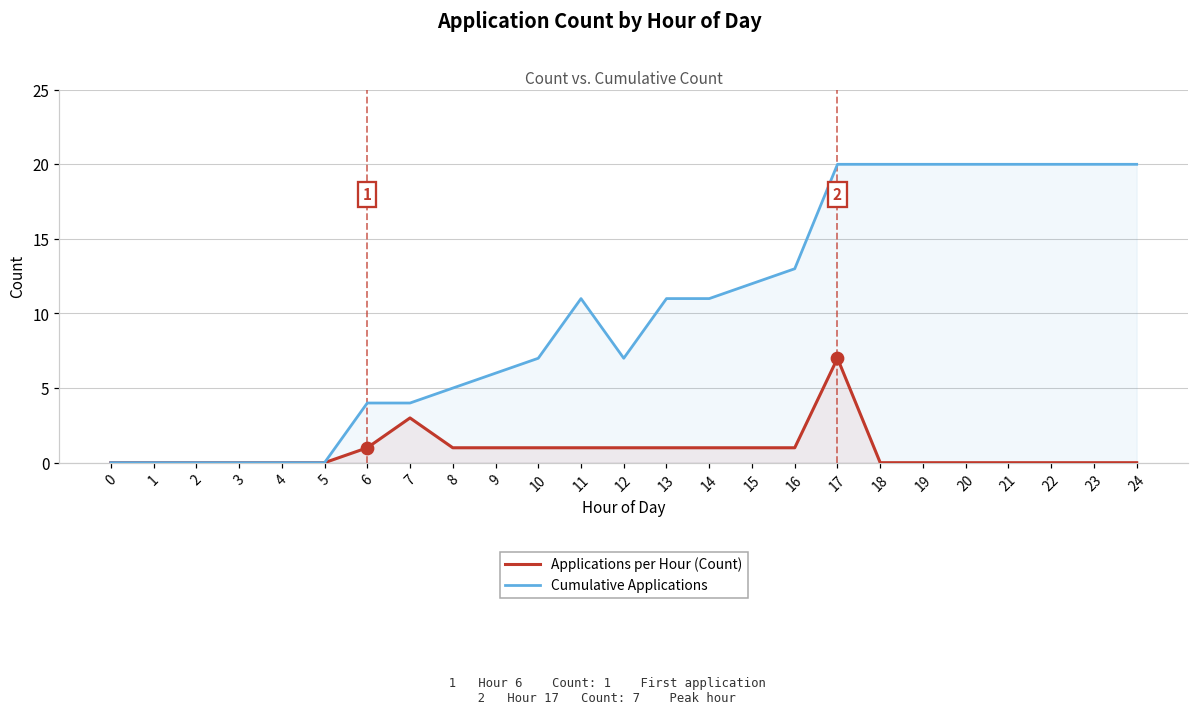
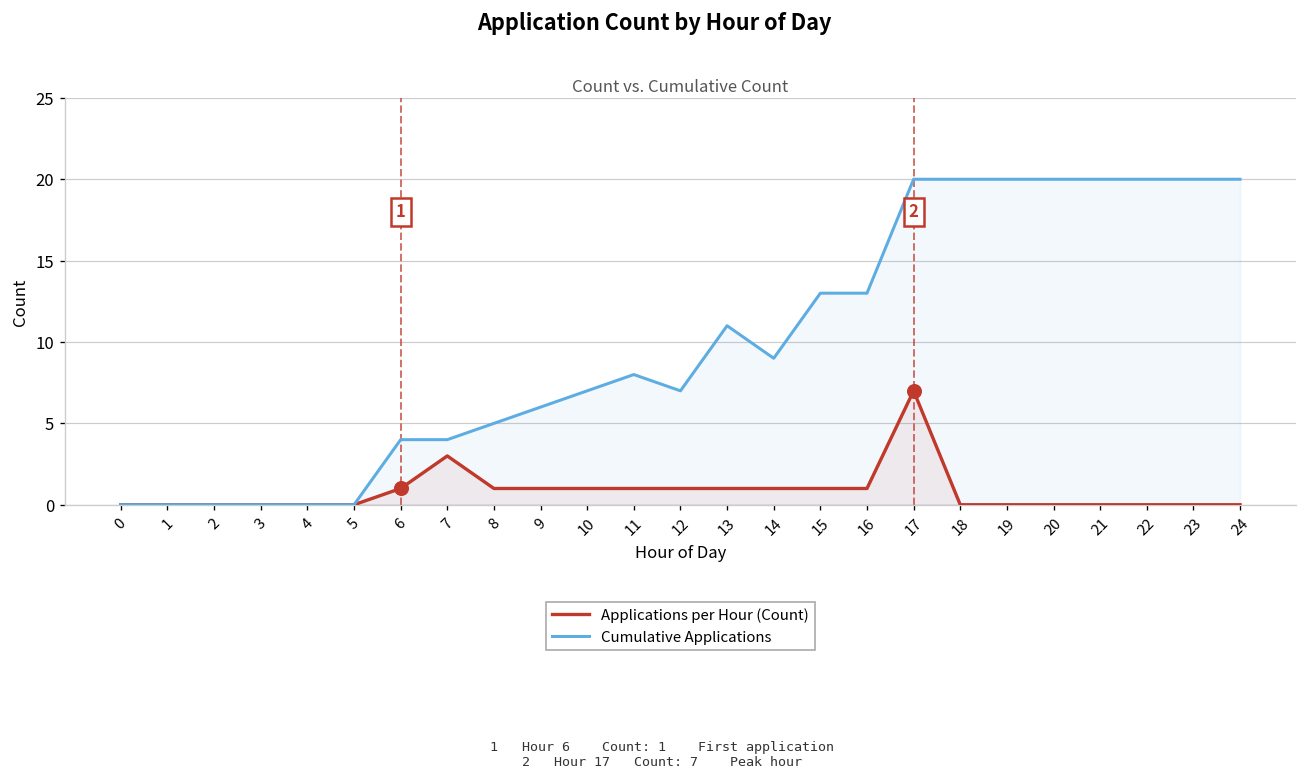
Cumulative Applications, 11: 11 -> 8
Cumulative Applications, 14: 11 -> 9
Cumulative Applications, 15: 12 -> 13
